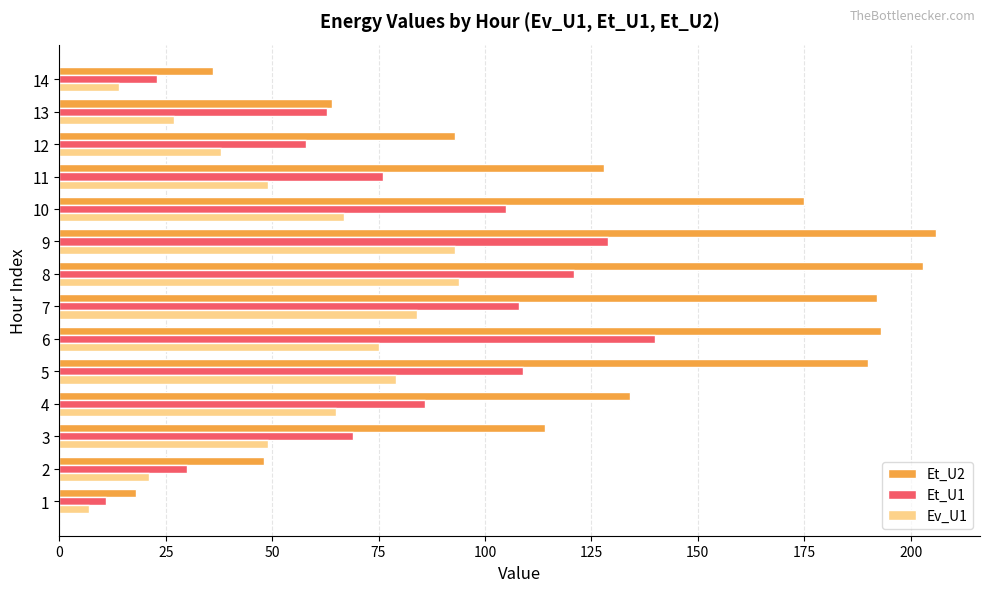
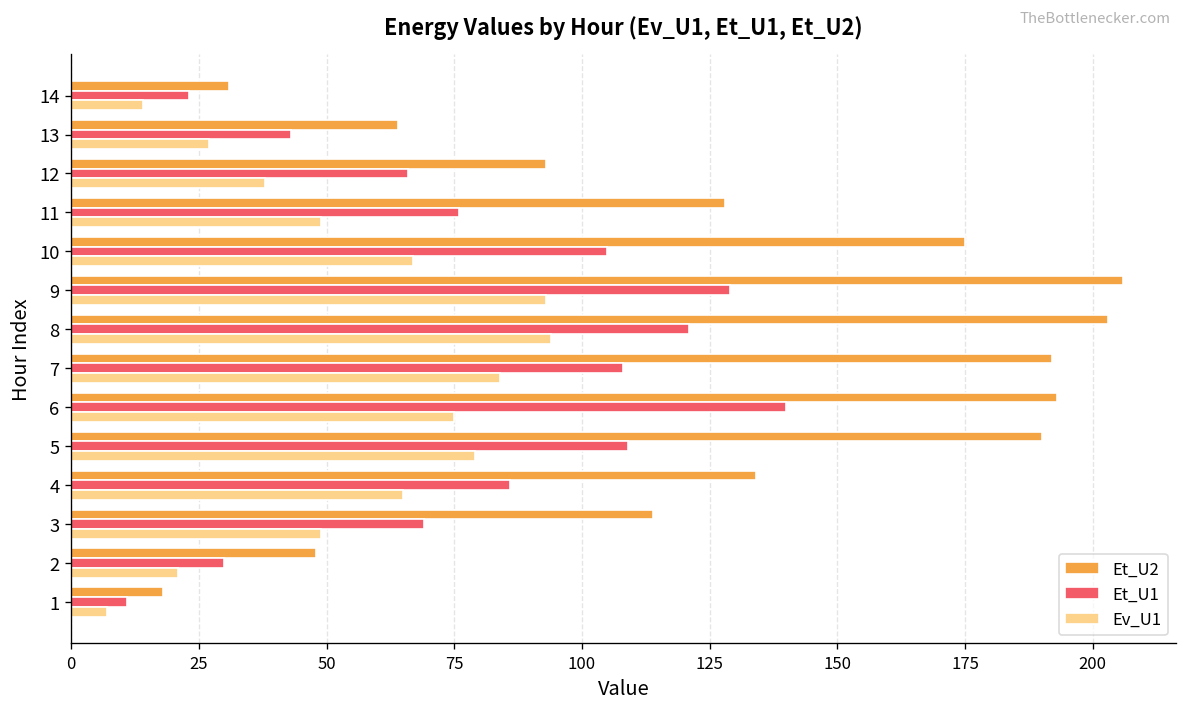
Et_U2, 14: 36 -> 31
Et_U1, 13: 63 -> 43
Et_U1, 12: 58 -> 66
